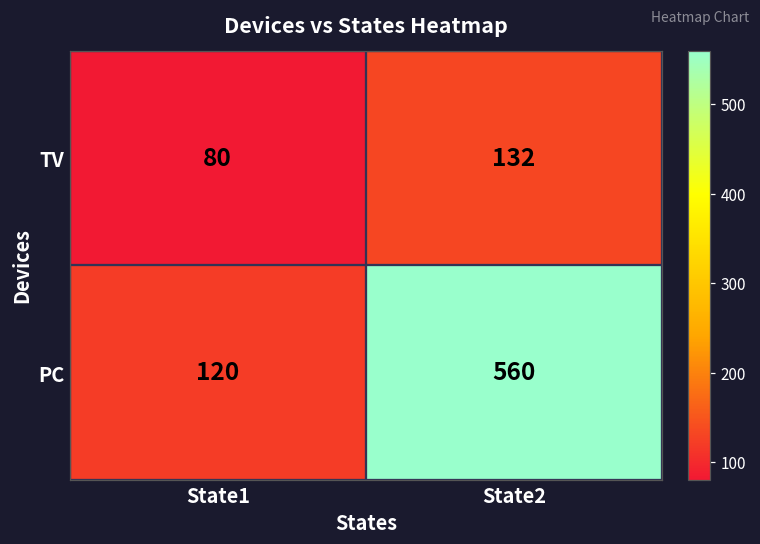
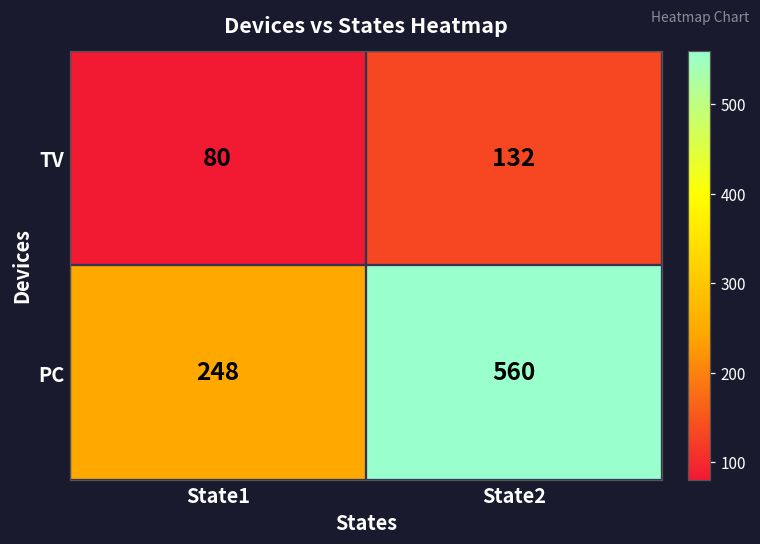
PC, State1: 120 -> 248
